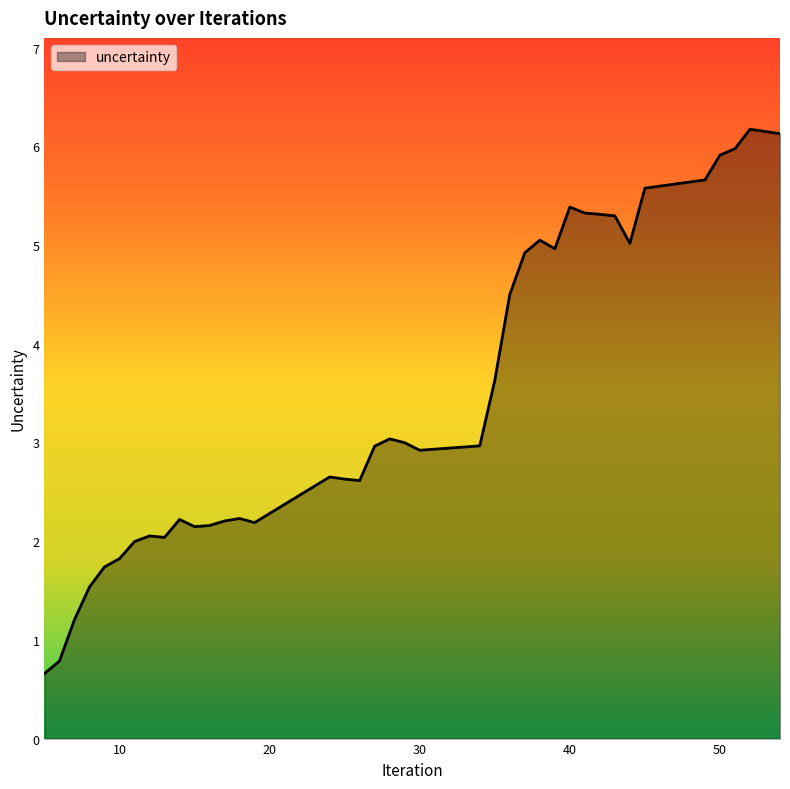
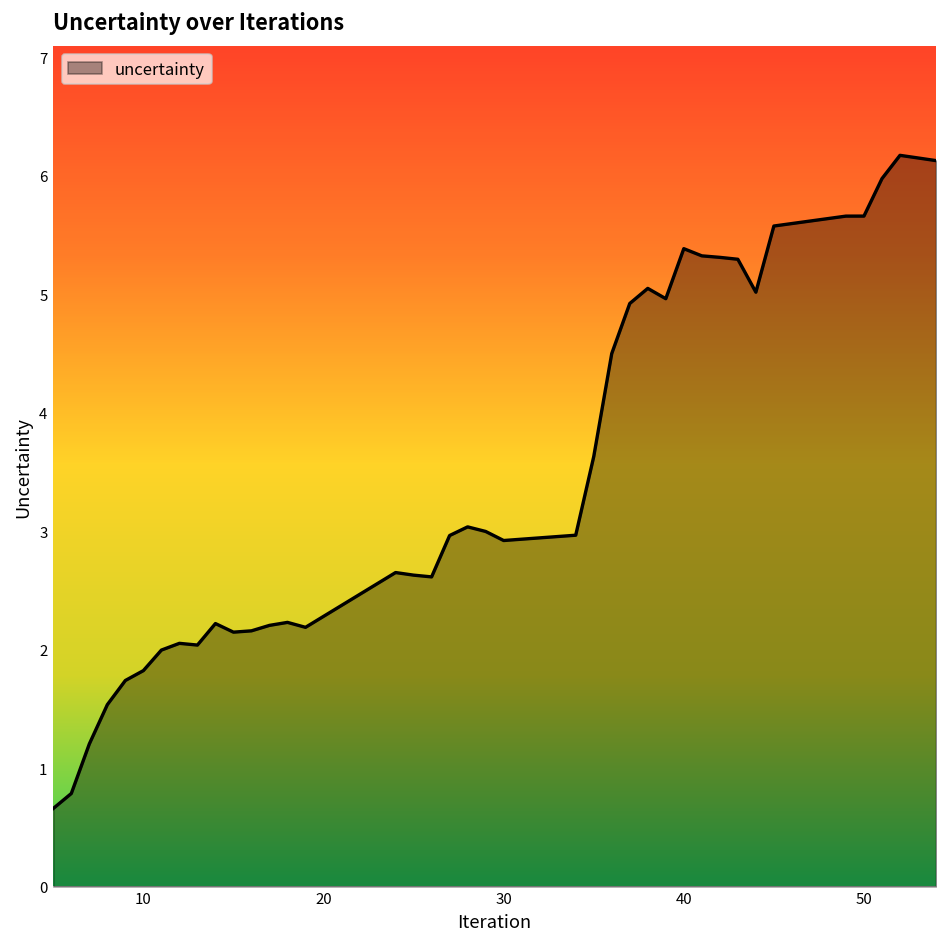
50: 5.9 -> 5.7
